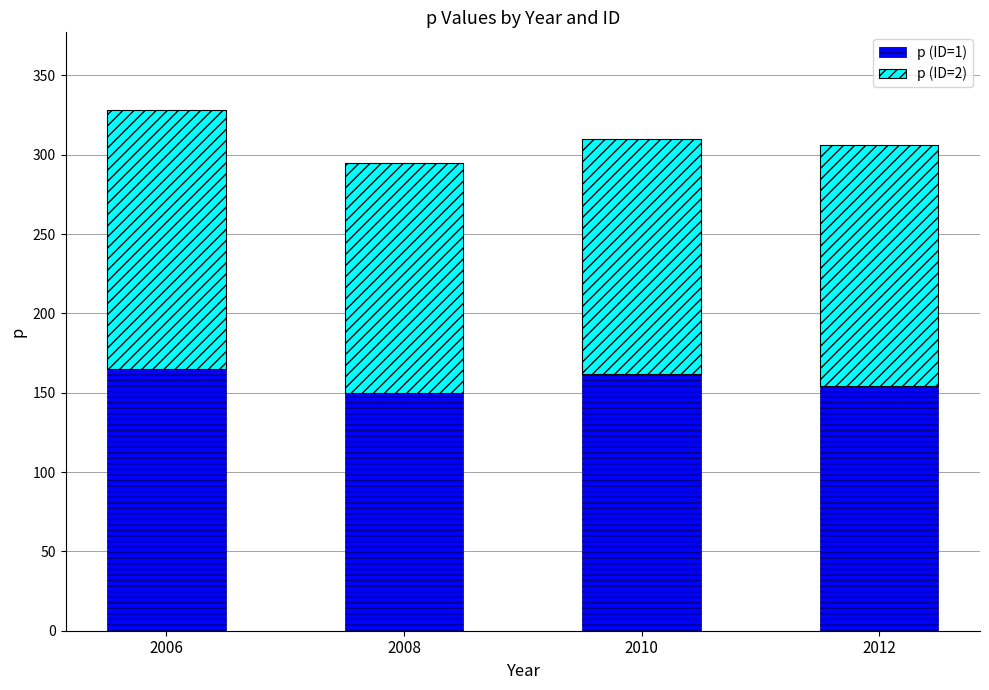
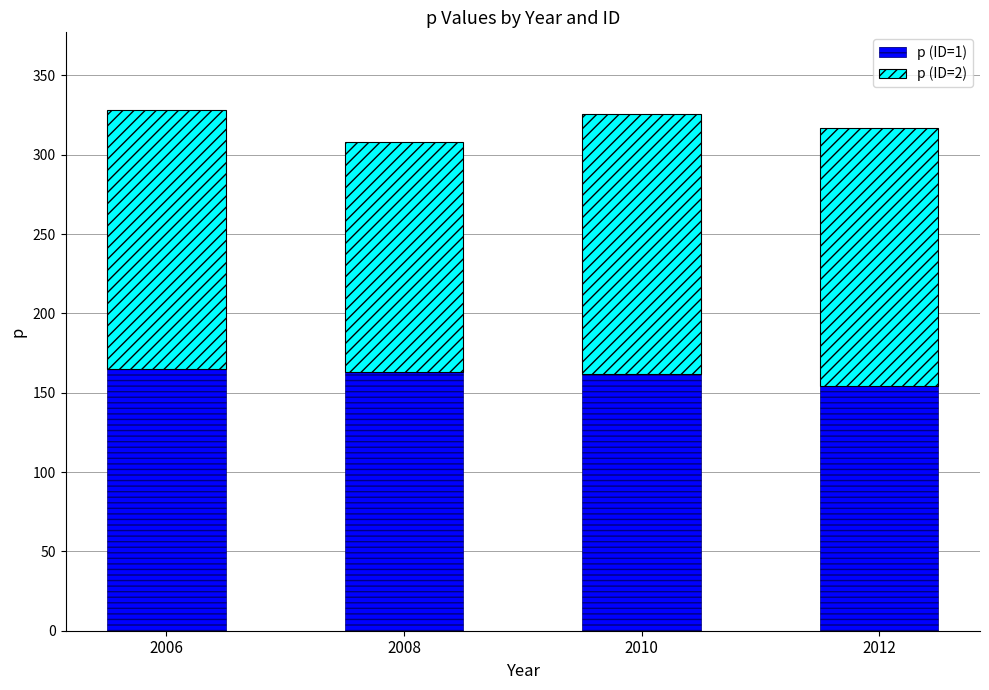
p (ID=1), 2008: 150 -> 163
p (ID=2), 2010: 148 -> 164
p (ID=2), 2012: 152 -> 163
